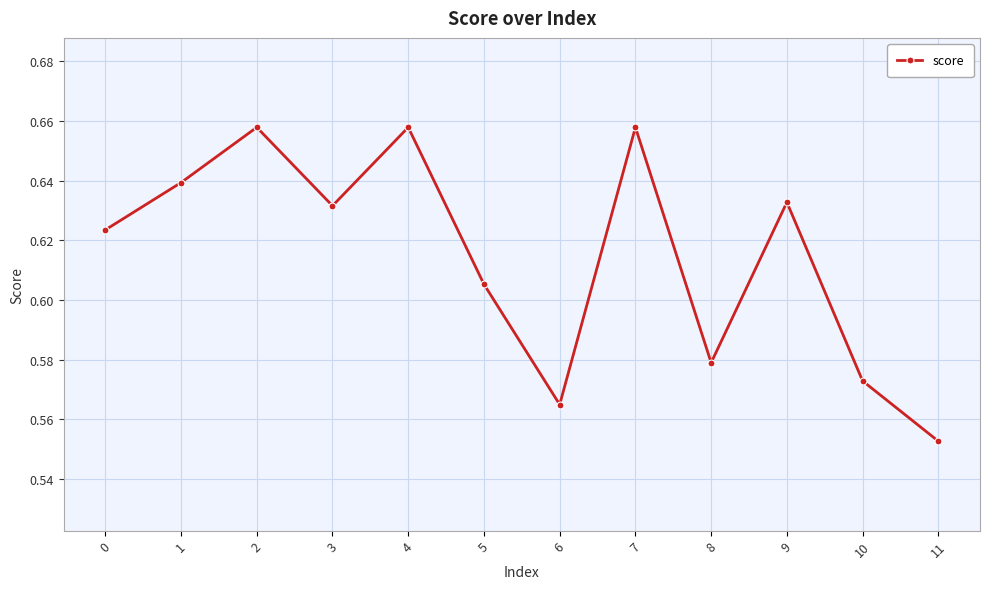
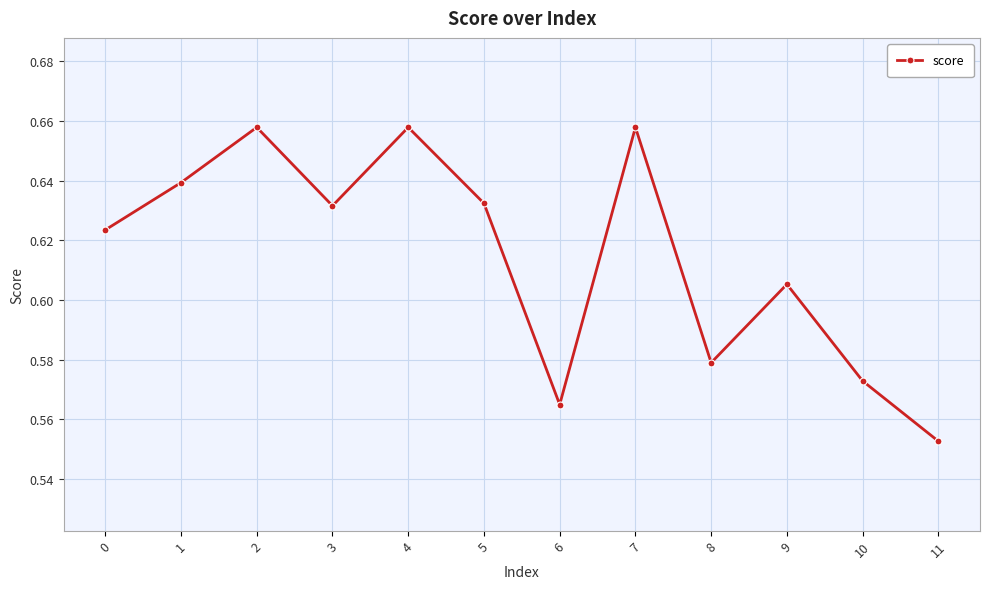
5: 0.605 -> 0.632
9: 0.633 -> 0.605
